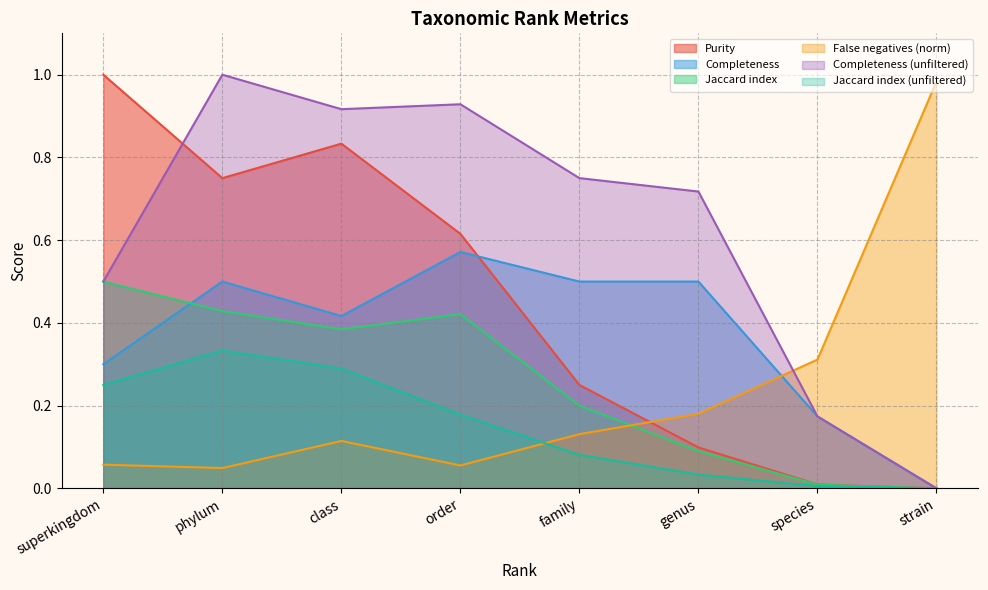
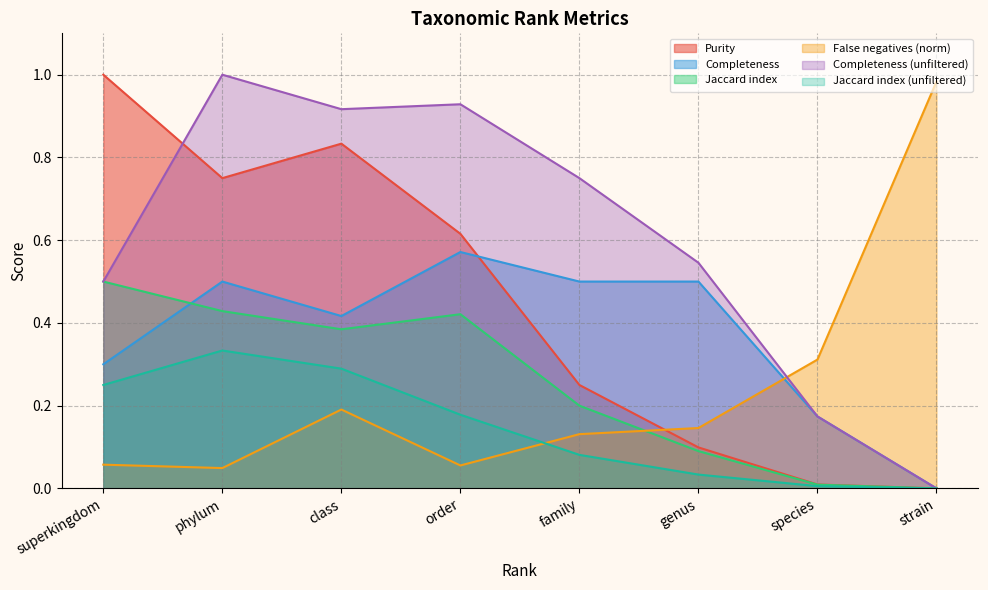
False negatives (norm), class: 0.11 -> 0.19
False negatives (norm), genus: 0.18 -> 0.15
Completeness (unfiltered), genus: 0.72 -> 0.55
